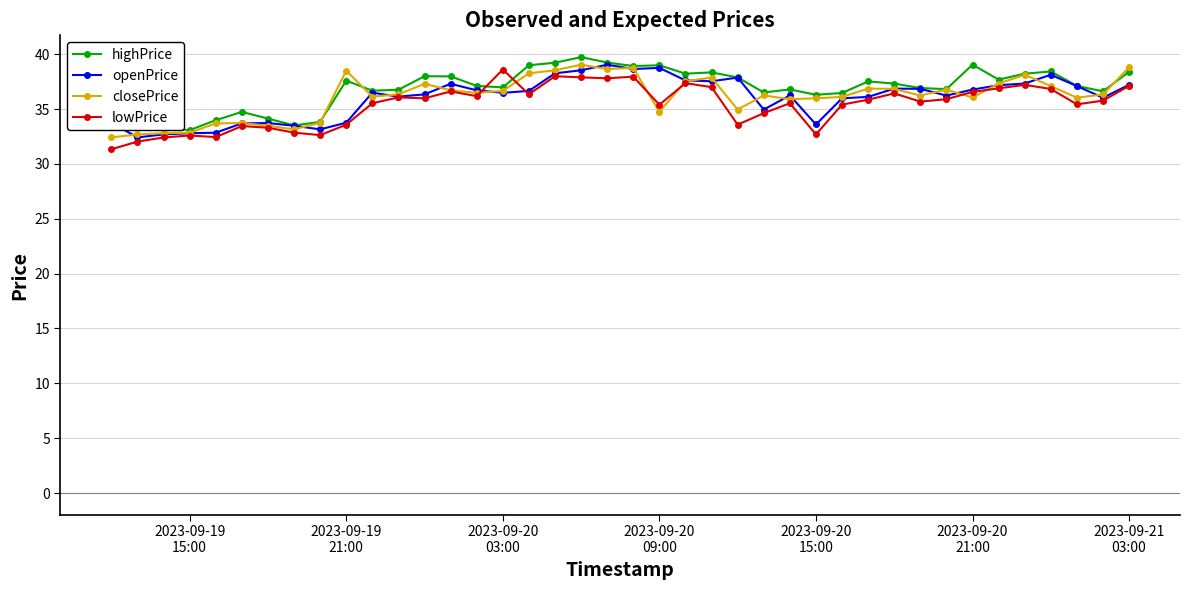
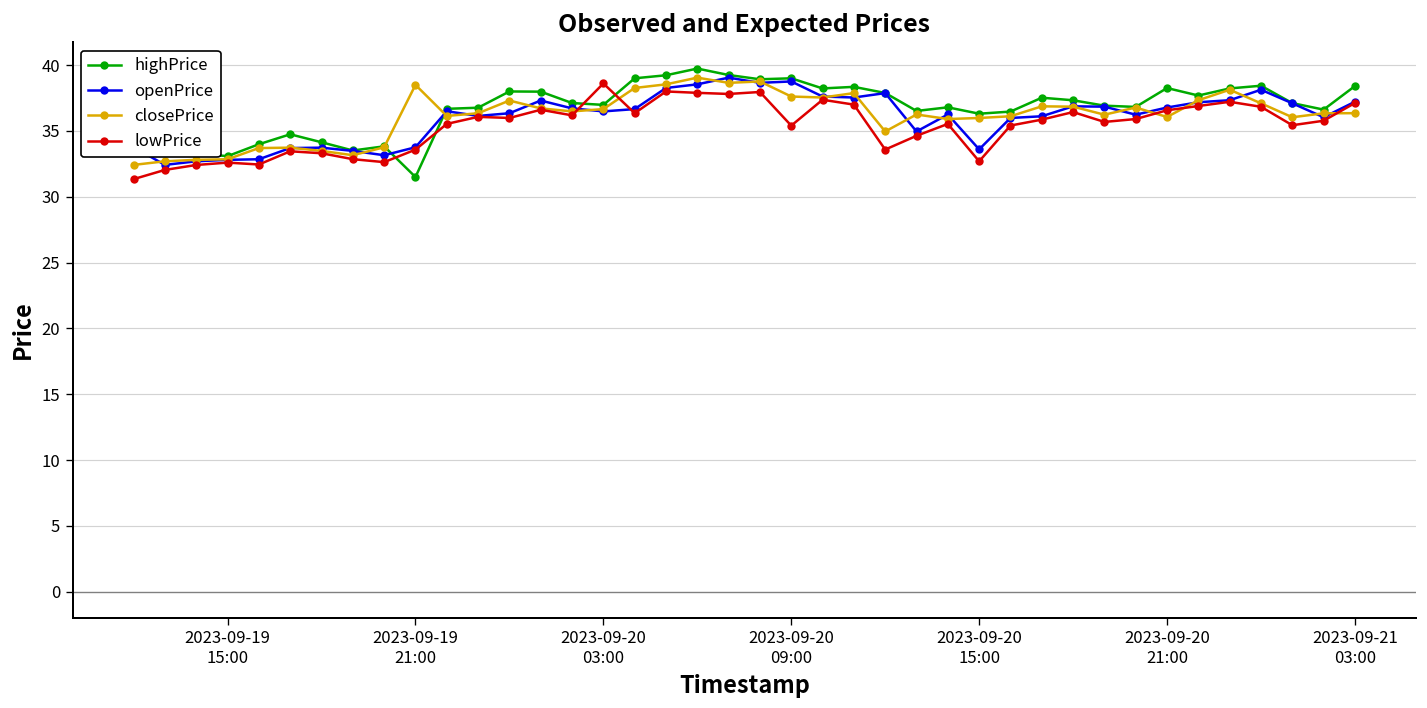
highPrice, 2023-09-19 21:00: 37.6 -> 31.5
closePrice, 2023-09-20 09:00: 34.7 -> 37.6
highPrice, 2023-09-20 21:00: 39.1 -> 38.3
closePrice, 2023-09-21 03:00: 38.8 -> 36.4
